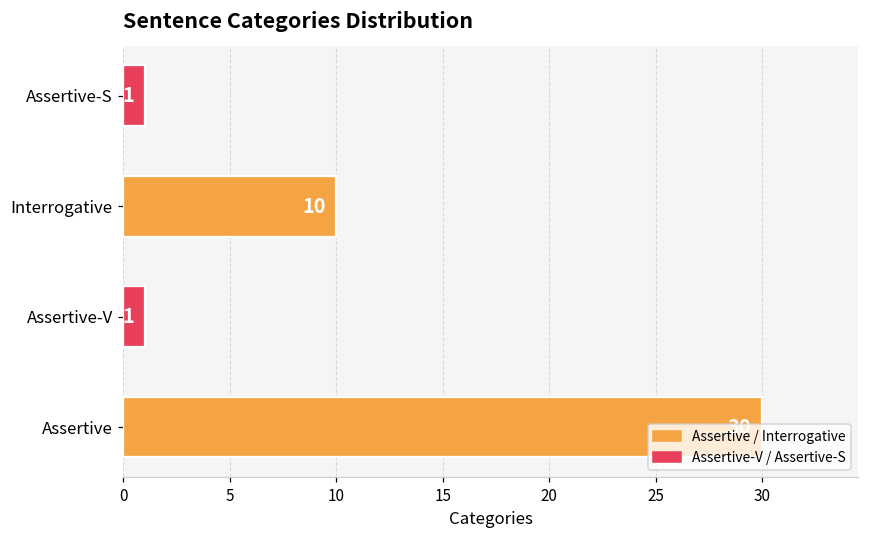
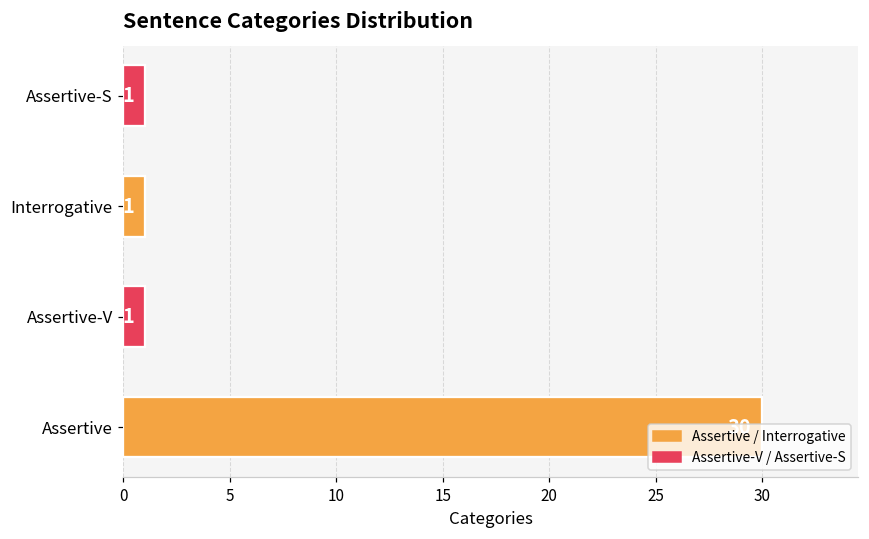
Interrogative: 10 -> 1
